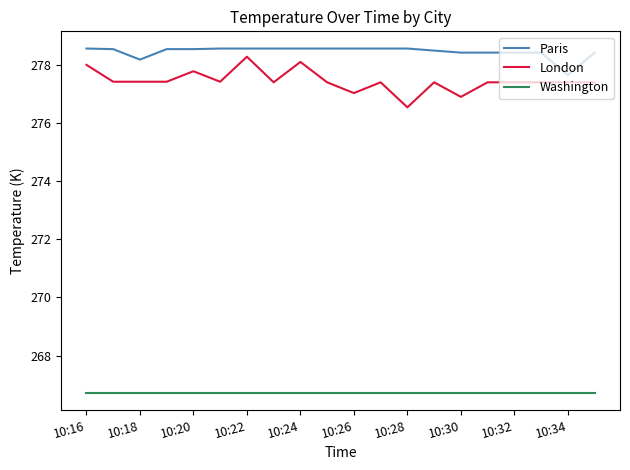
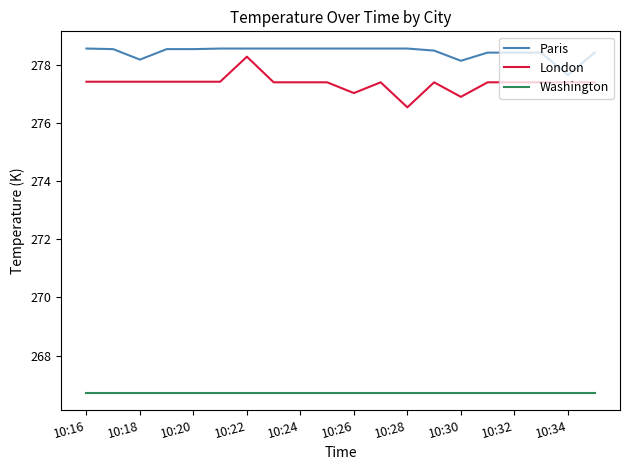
London, 10:16: 278.0 -> 277.4
London, 10:20: 277.8 -> 277.4
London, 10:24: 278.1 -> 277.4
Paris, 10:30: 278.4 -> 278.1
